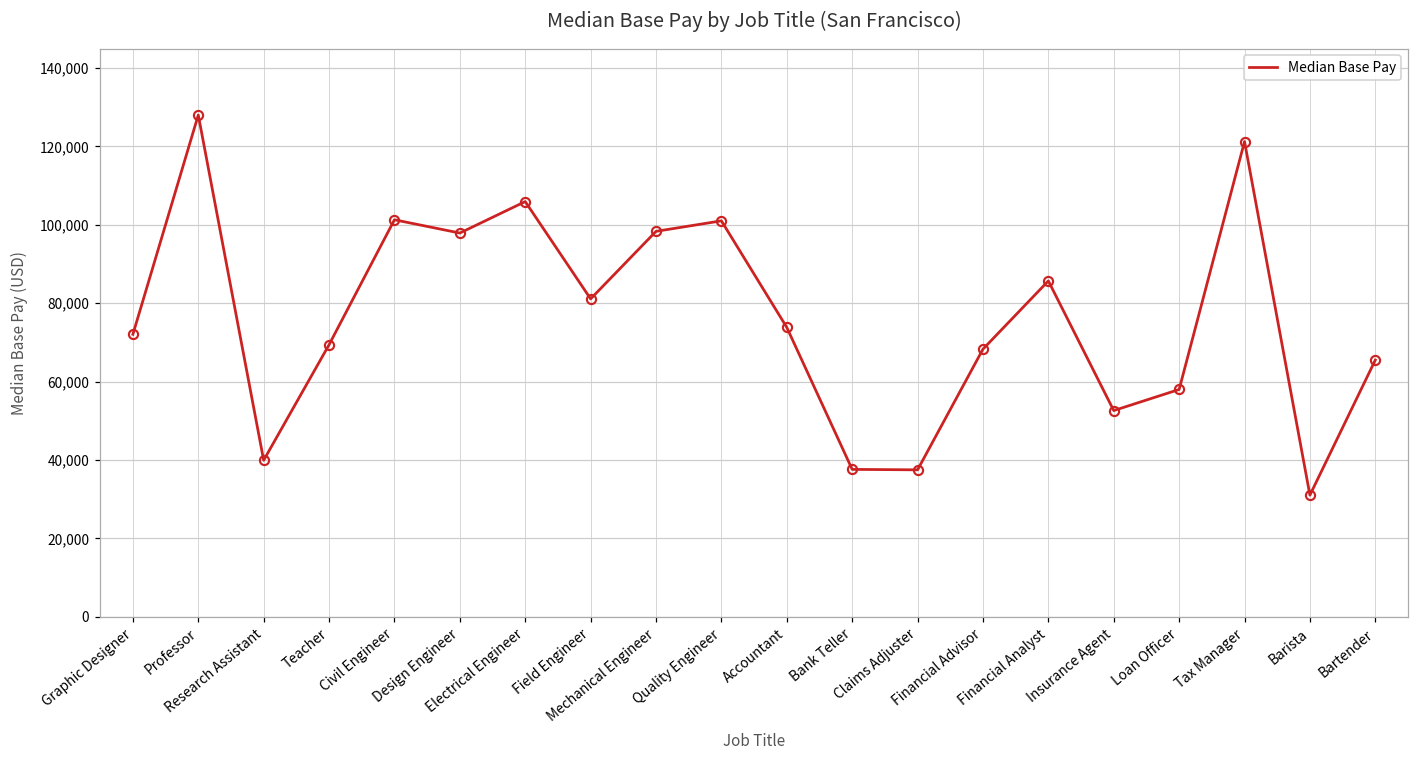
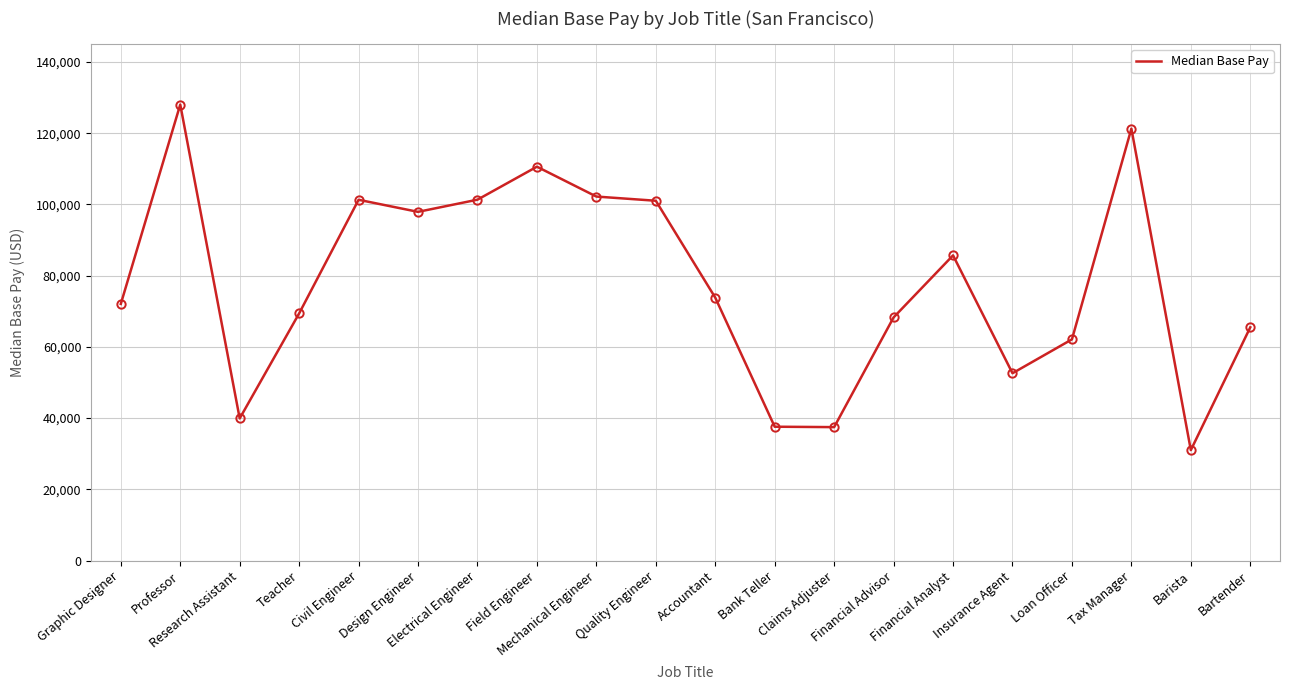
Electrical Engineer: 106,000 -> 101,000
Field Engineer: 81,000 -> 111,000
Mechanical Engineer: 98,000 -> 102,000
Loan Officer: 58,000 -> 62,000
